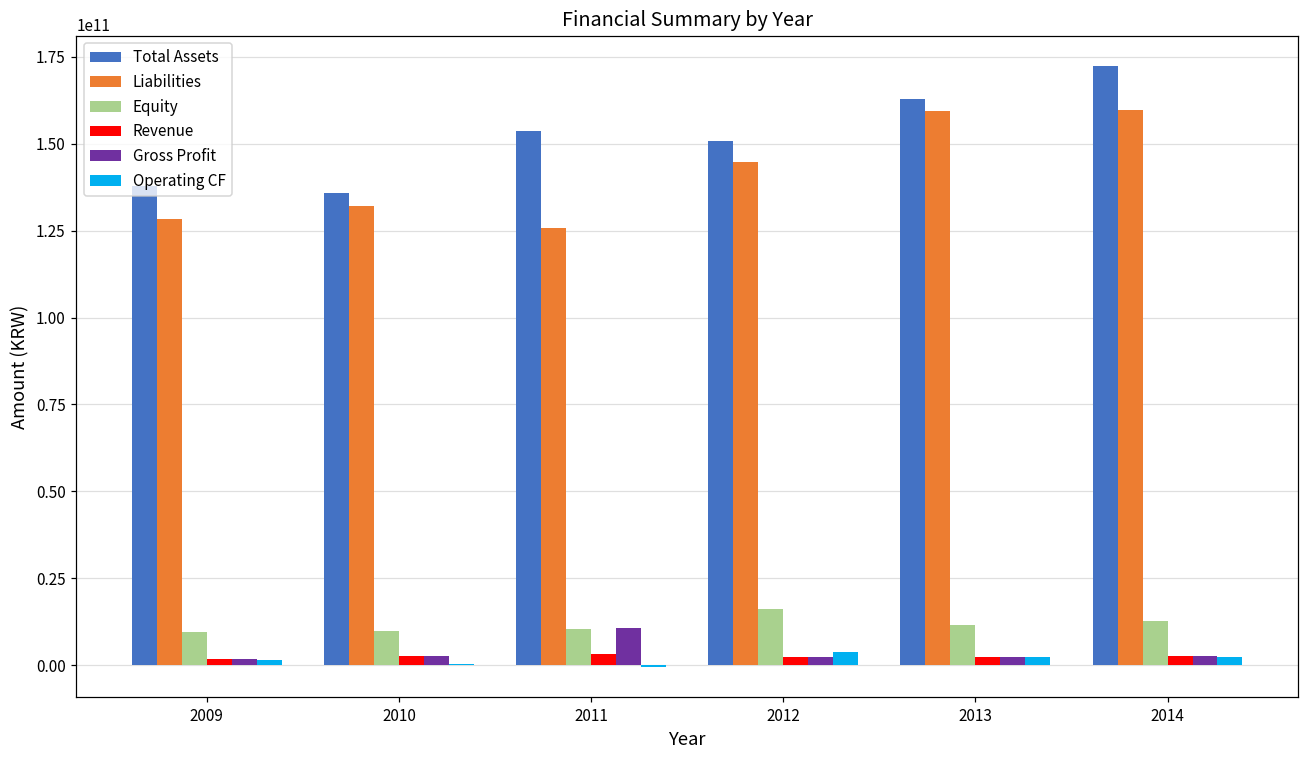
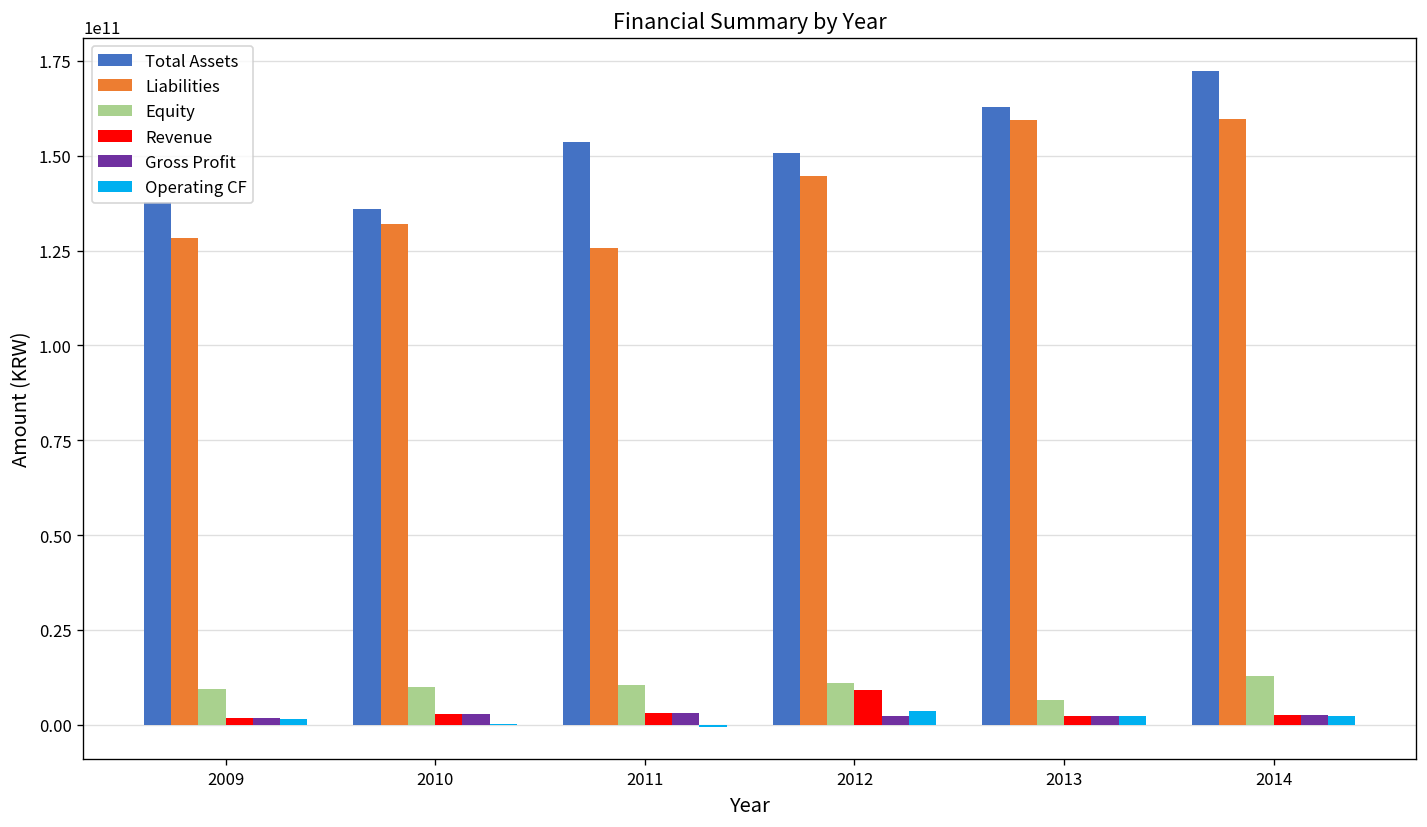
Gross Profit, 2011: 11000000000 -> 3000000000
Equity, 2012: 16000000000 -> 11000000000
Revenue, 2012: 2000000000 -> 9000000000
Equity, 2013: 11000000000 -> 7000000000
